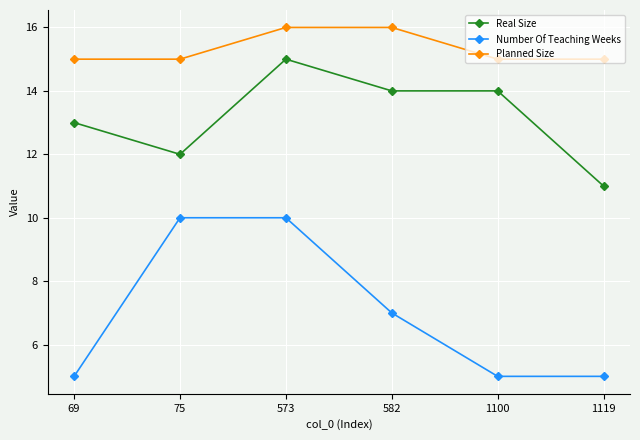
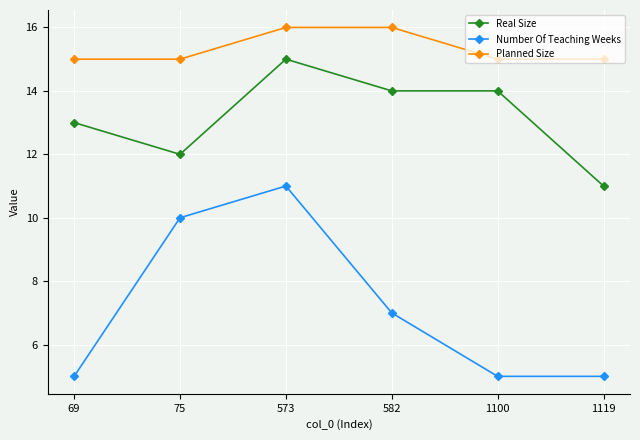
Number Of Teaching Weeks, 573: 10 -> 11
